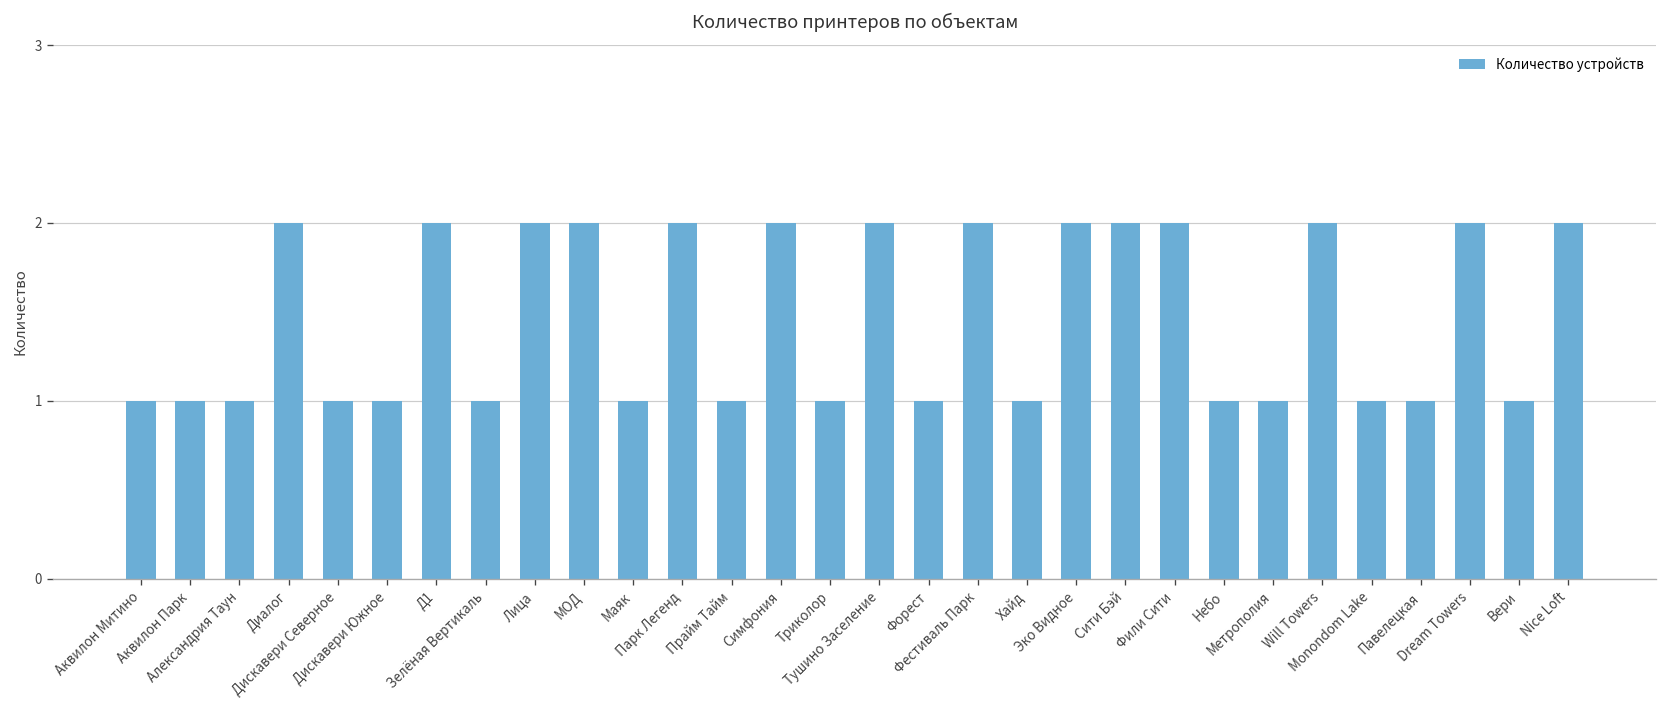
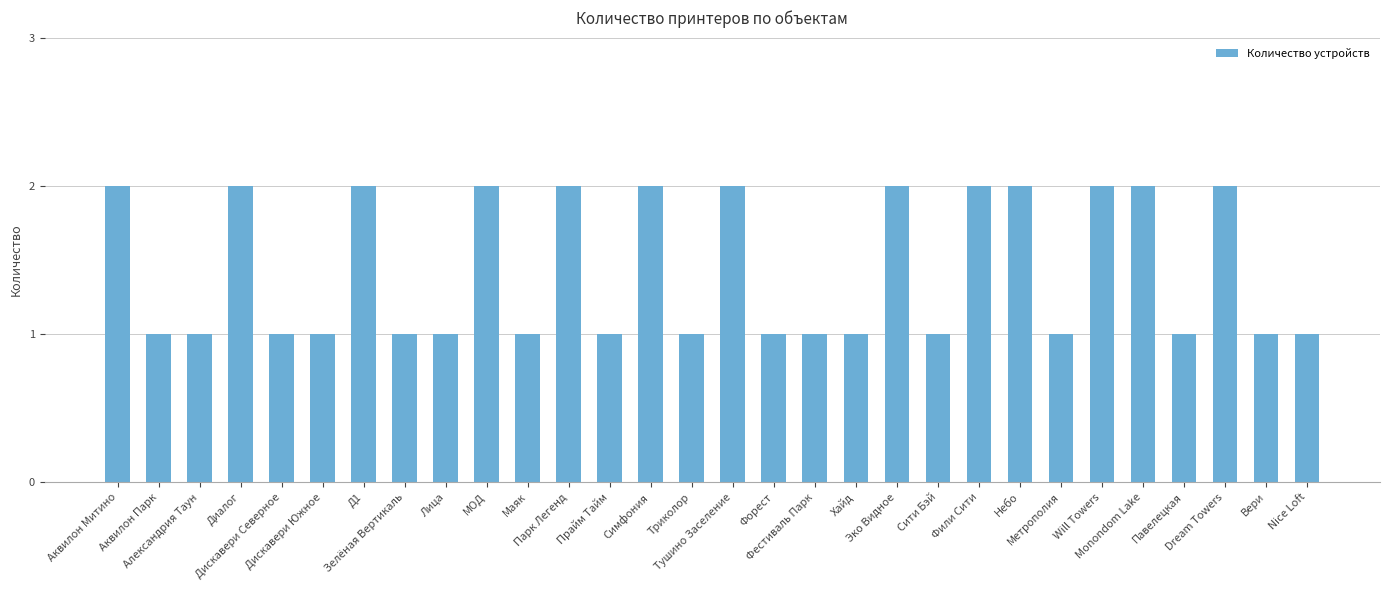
Аквилон Митино: 1 -> 2
Лица: 2 -> 1
Фестиваль Парк: 2 -> 1
Сити Бэй: 2 -> 1
Небо: 1 -> 2
Monondom Lake: 1 -> 2
Nice Loft: 2 -> 1
